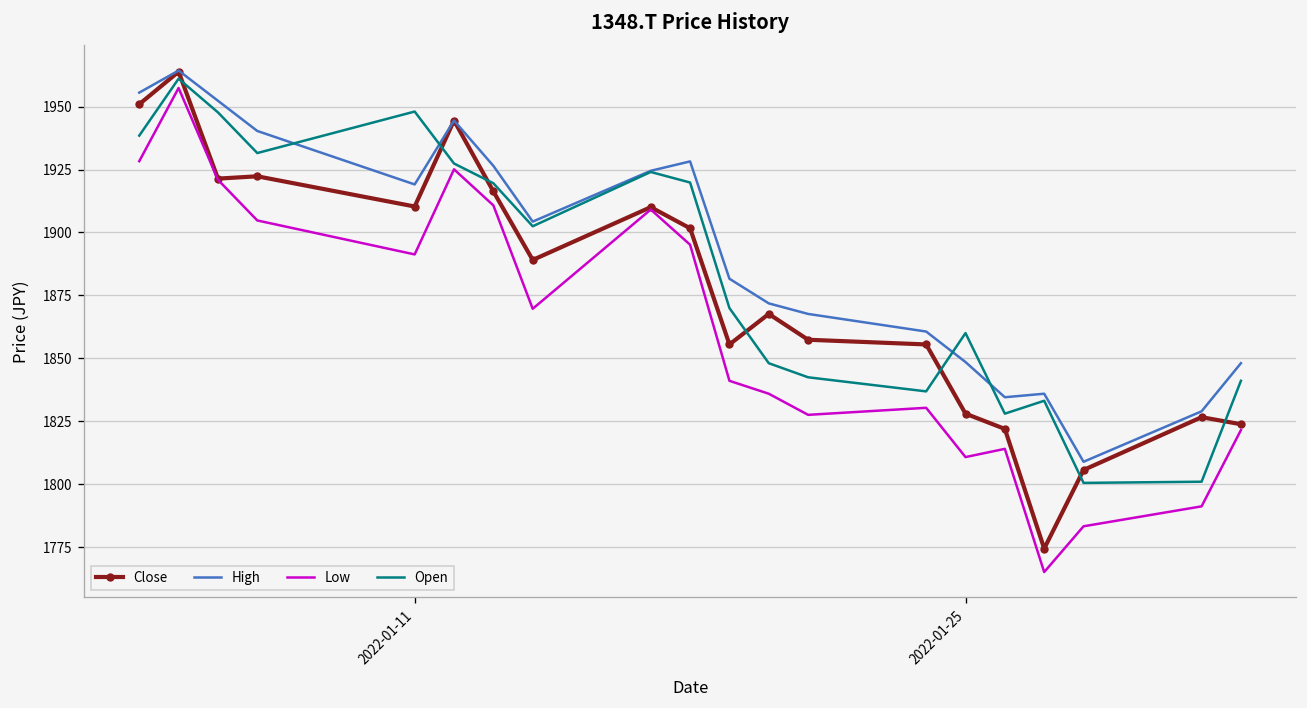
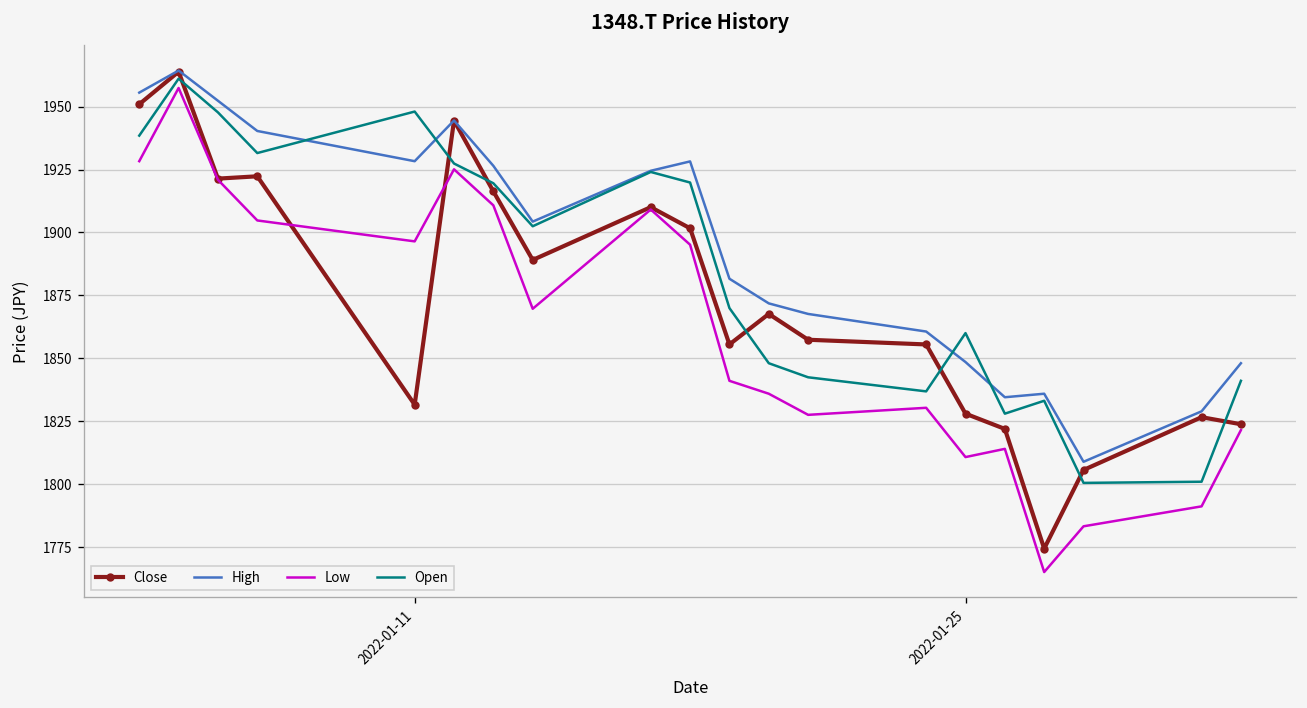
Close, 2022-01-11: 1910 -> 1832
High, 2022-01-11: 1919 -> 1928
Low, 2022-01-11: 1891 -> 1896
